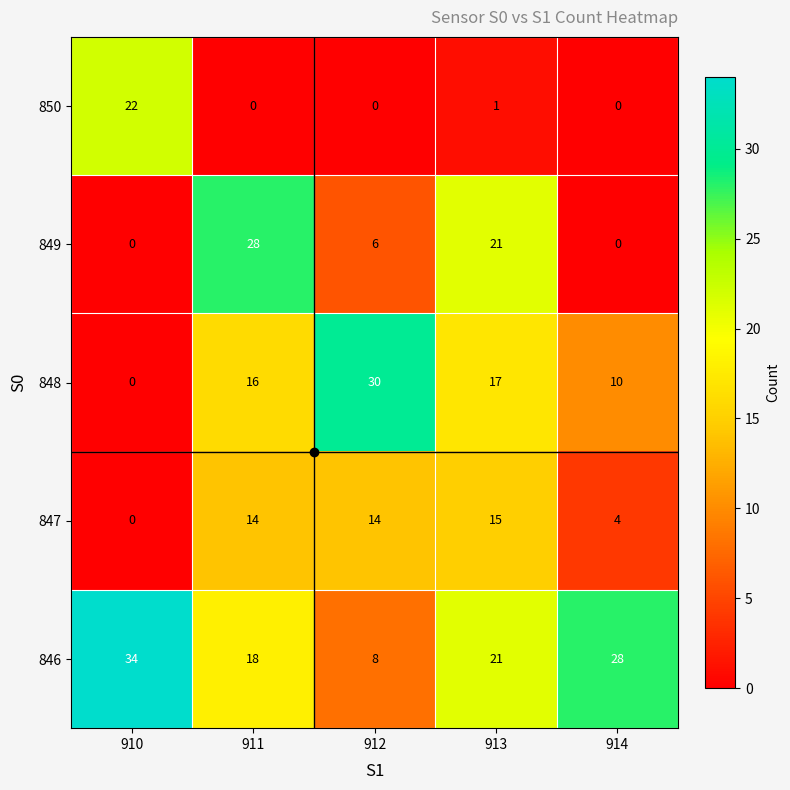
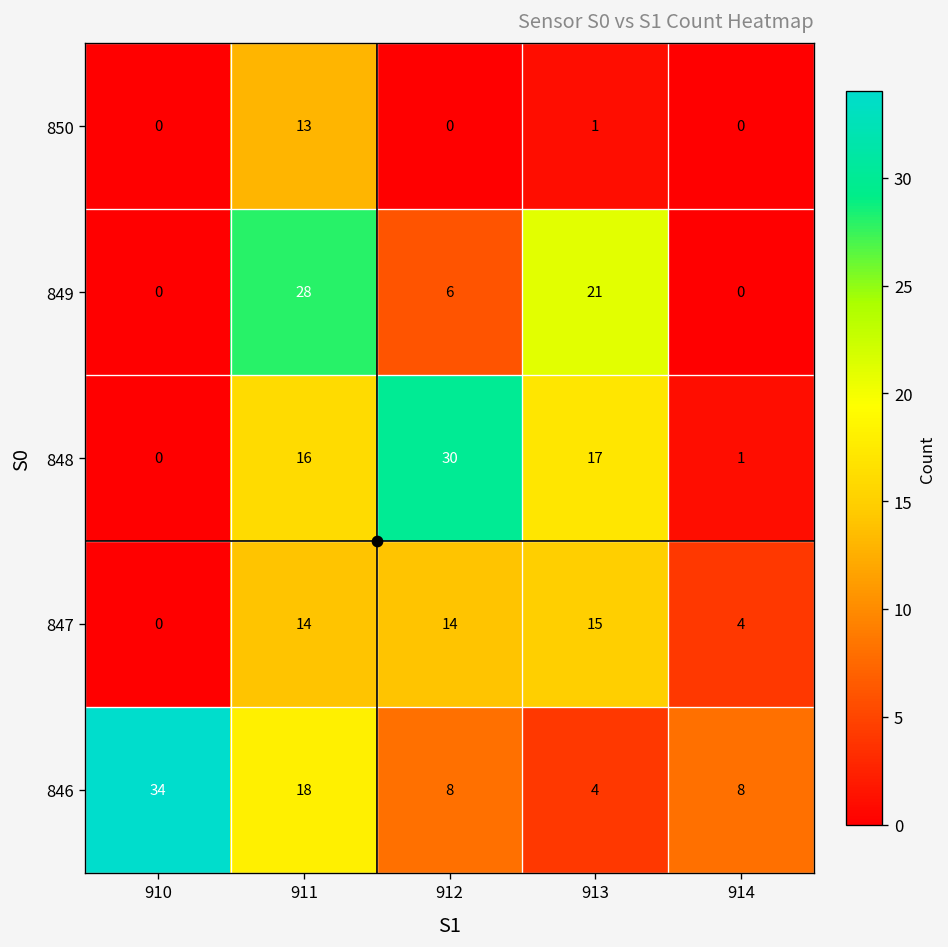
850, 910: 22 -> 0
850, 911: 0 -> 13
848, 914: 10 -> 1
846, 913: 21 -> 4
846, 914: 28 -> 8
